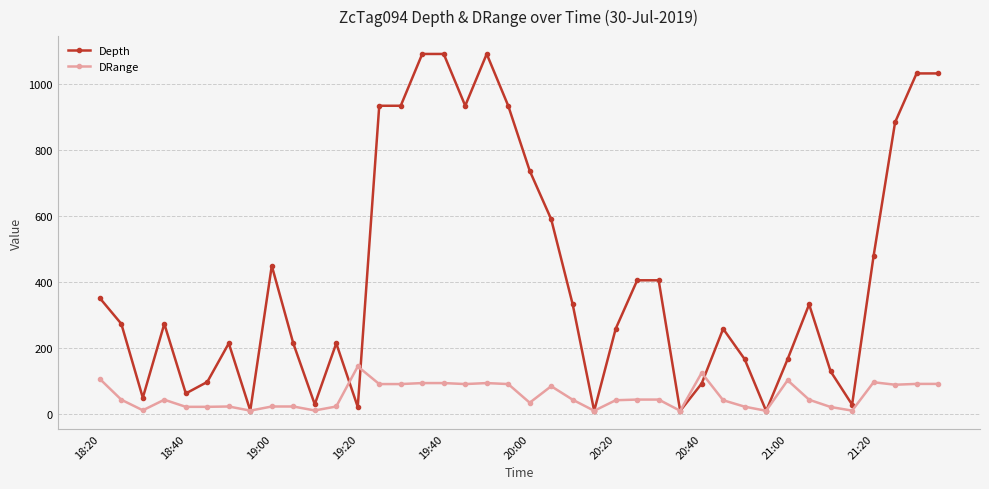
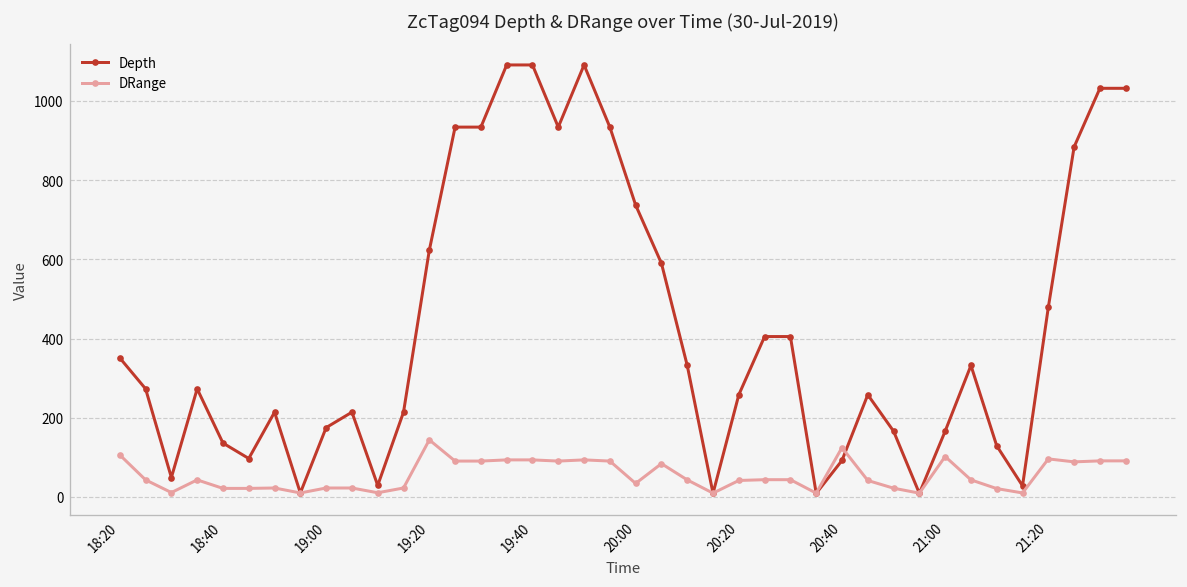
Depth, 18:40: 60 -> 140
Depth, 19:00: 450 -> 180
Depth, 19:20: 20 -> 620
